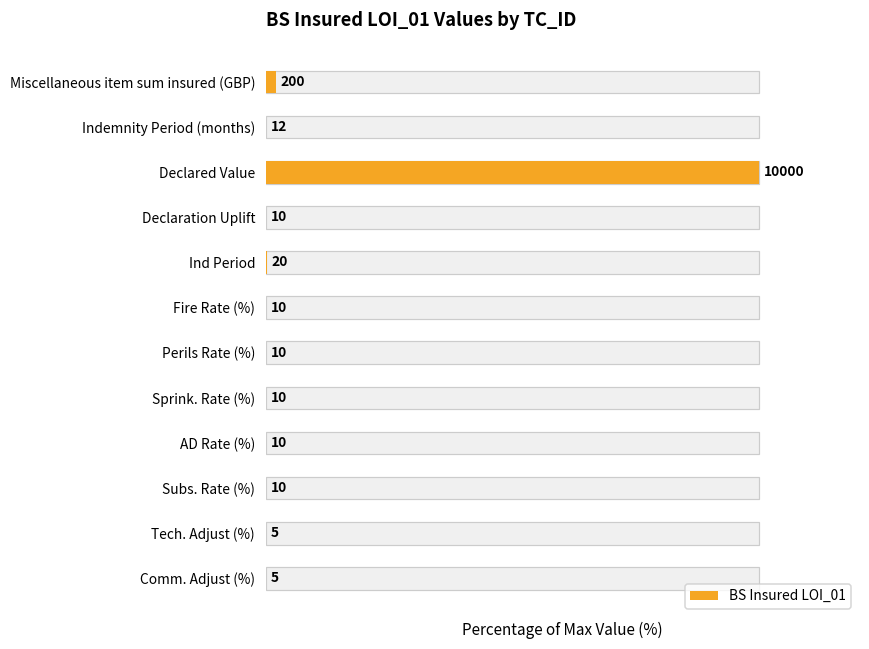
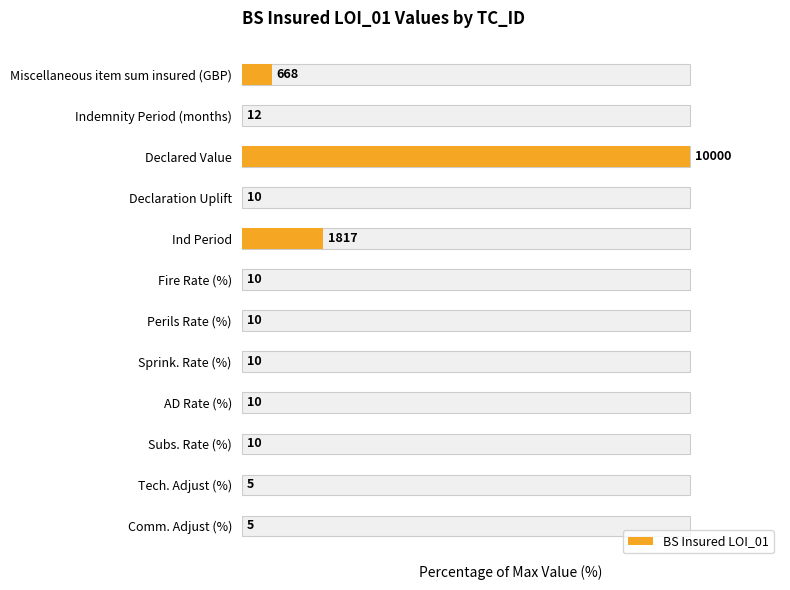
BS Insured LOI_01, Miscellaneous item sum insured (GBP): 200 -> 668
BS Insured LOI_01, Ind Period: 20 -> 1817
